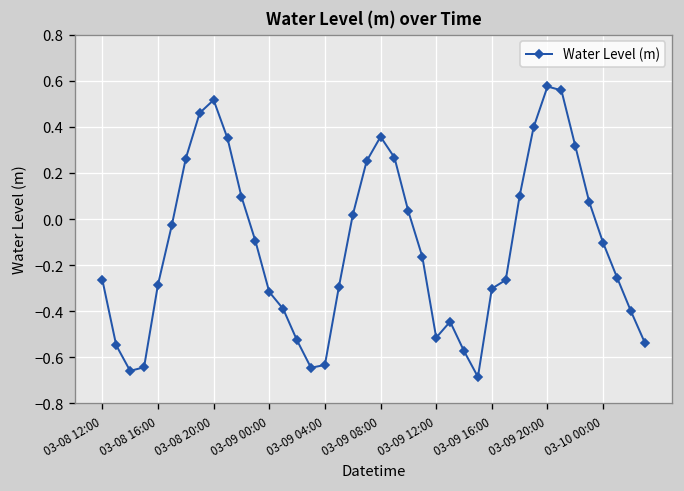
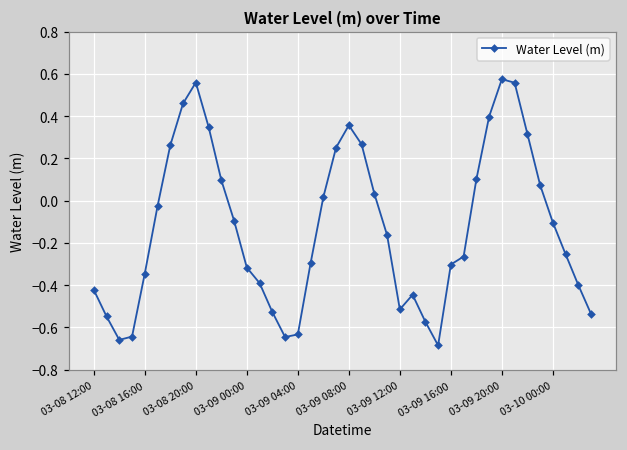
03-08 12:00: -0.26 -> -0.42
03-08 16:00: -0.29 -> -0.34
03-08 20:00: 0.52 -> 0.56
